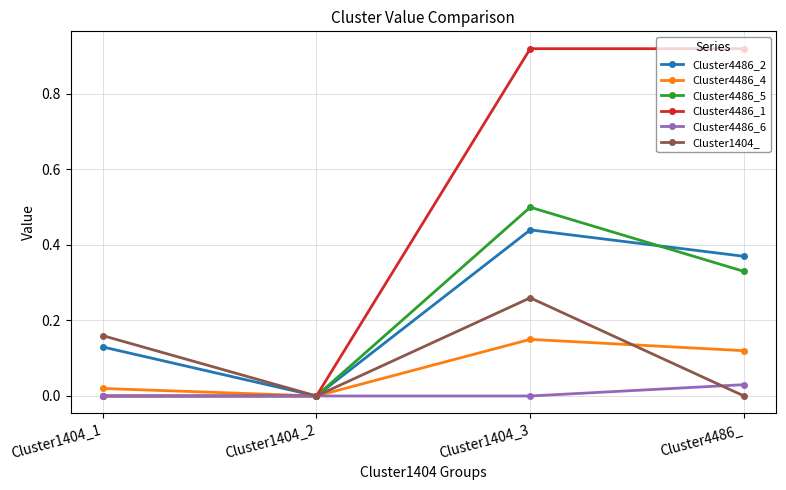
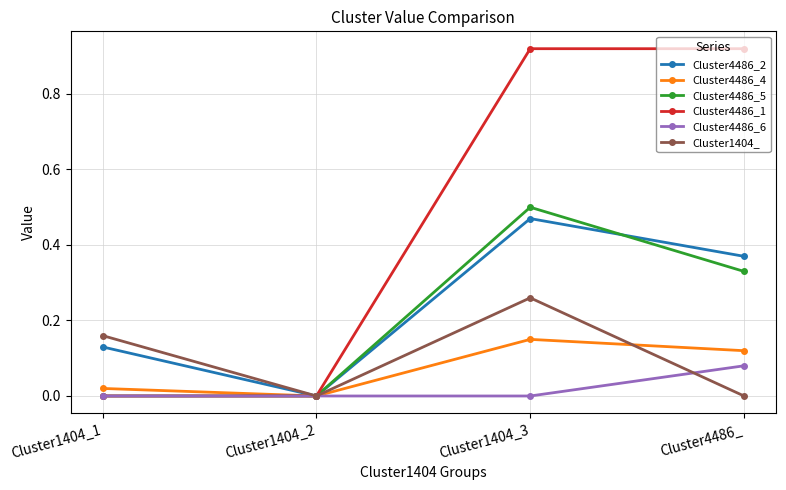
Cluster4486_2, Cluster1404_3: 0.44 -> 0.47
Cluster4486_6, Cluster4486_: 0.03 -> 0.08
